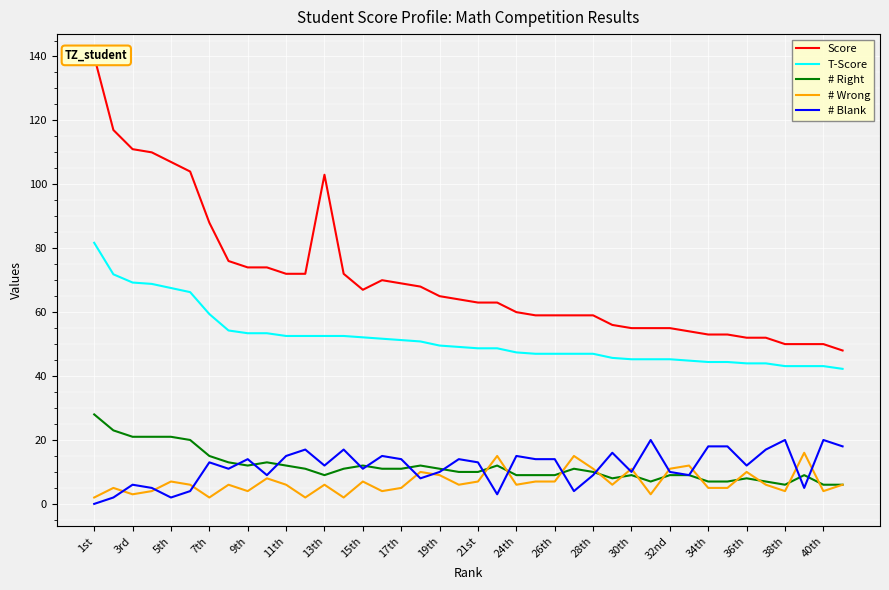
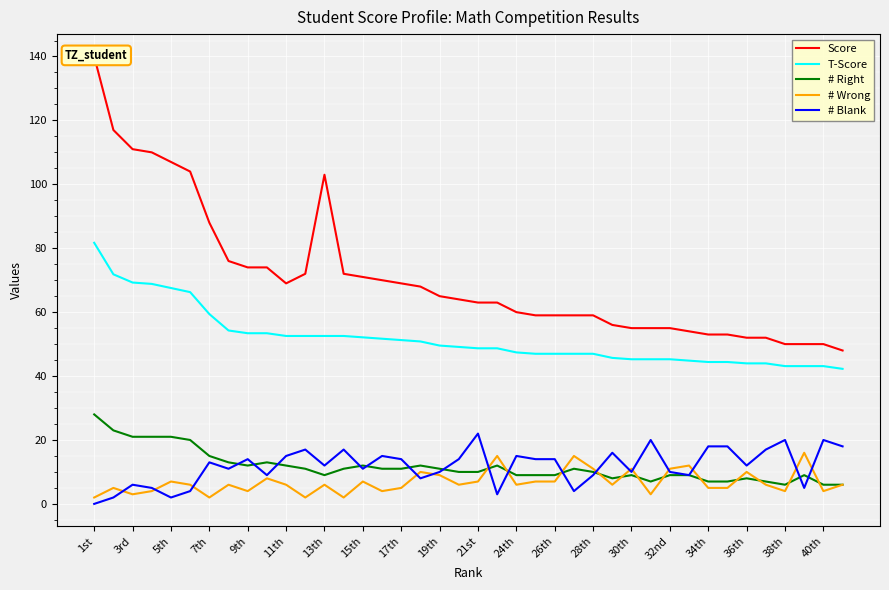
Score, 11th: 72 -> 69
Score, 15th: 67 -> 71
# Blank, 21st: 13 -> 22
